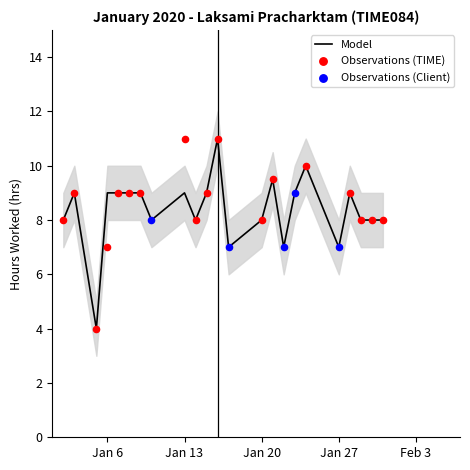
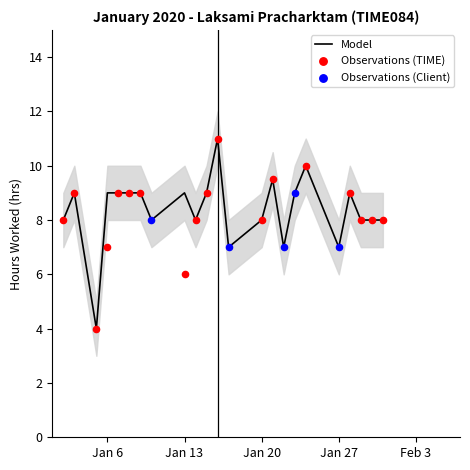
Observations (TIME), Jan 13: 11 -> 6
